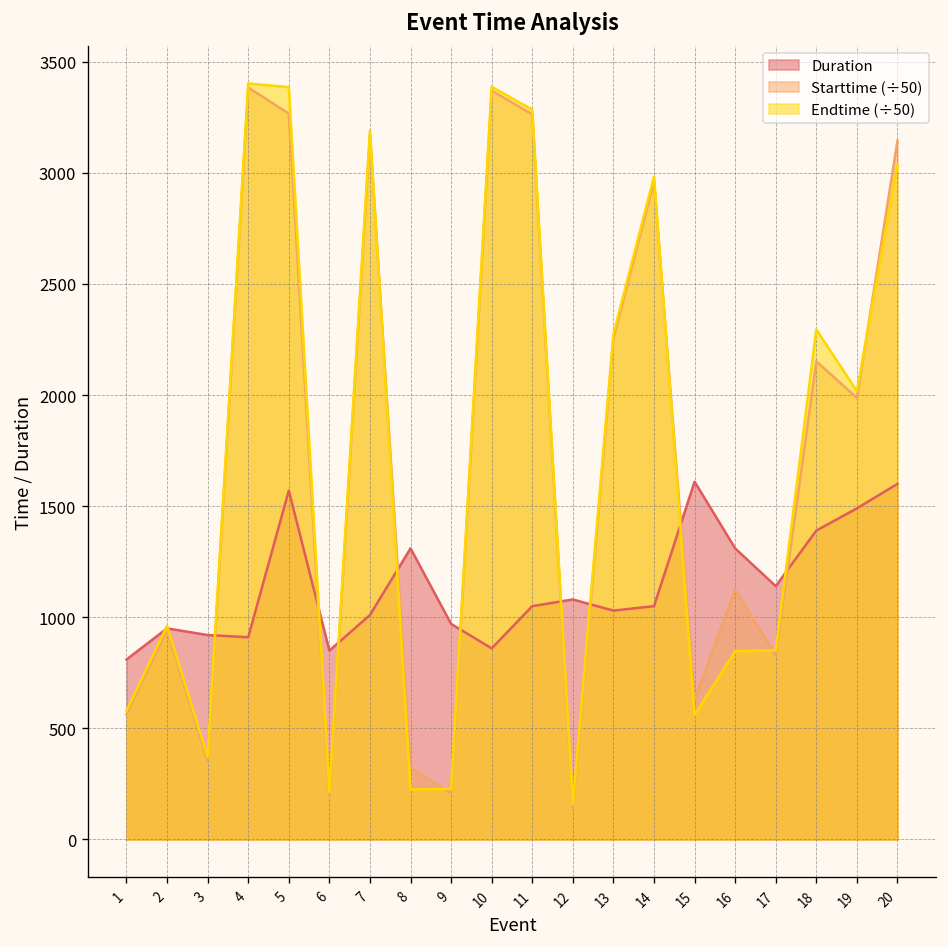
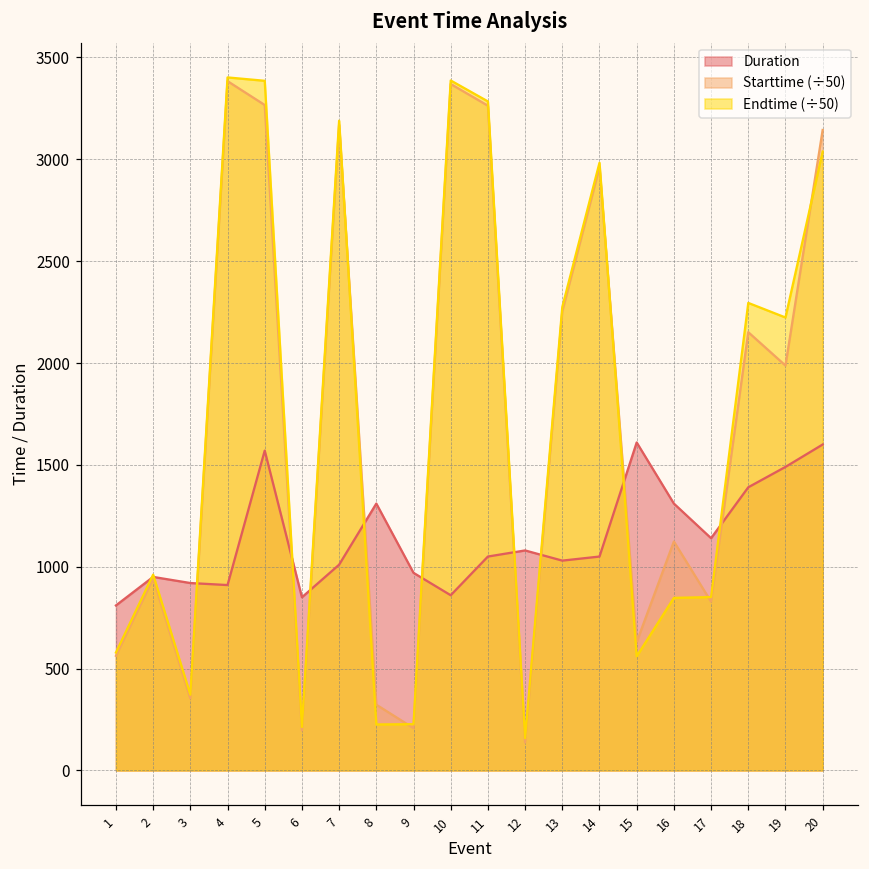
Endtime (÷50), 19: 2020 -> 2220
